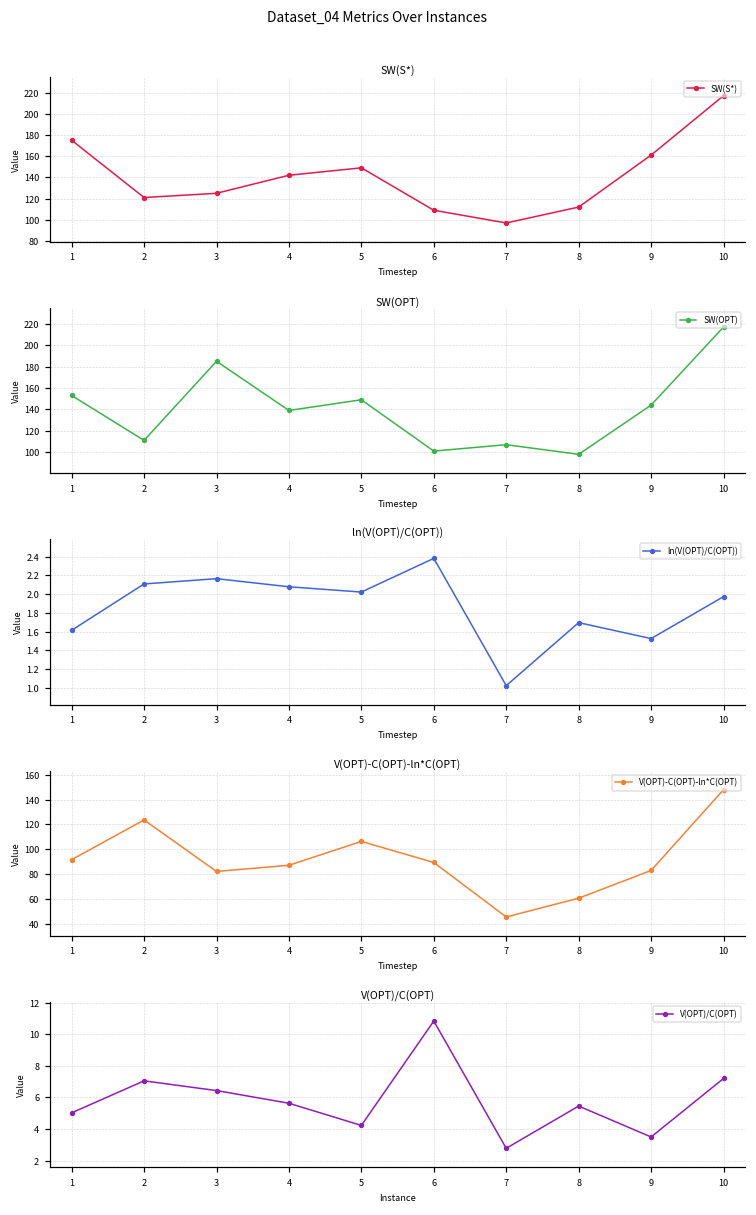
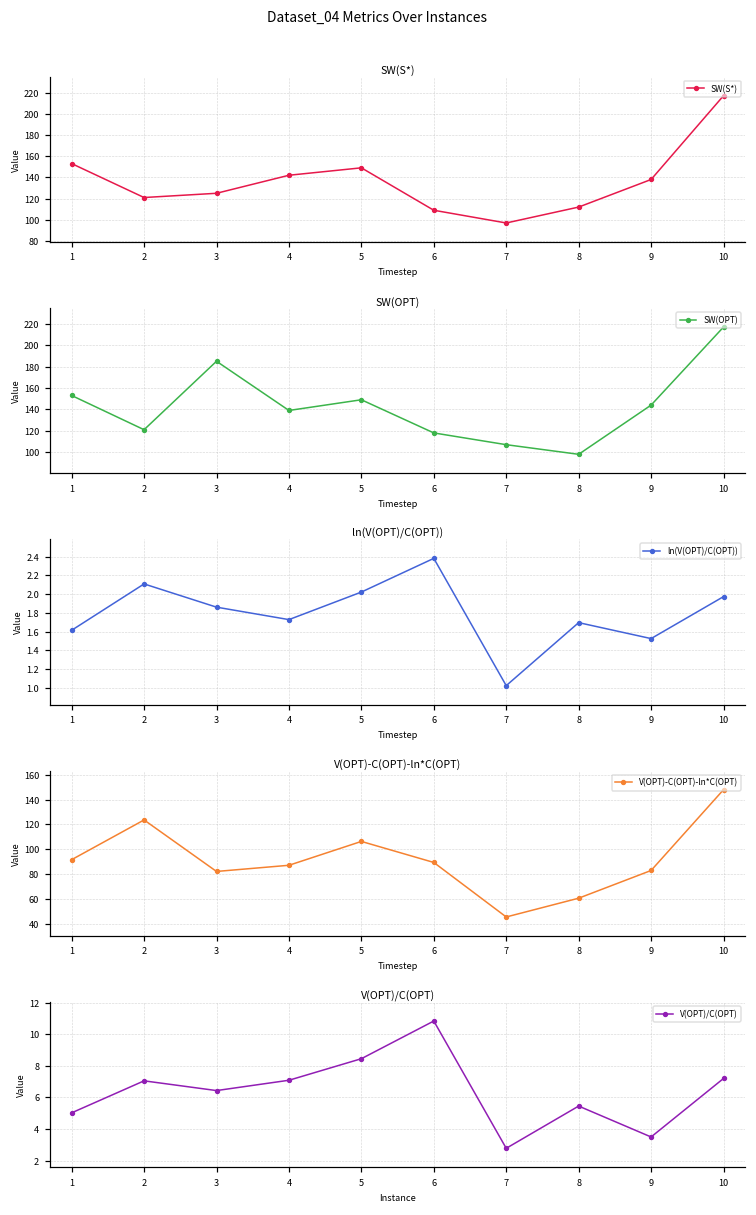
SW(S*), 1: 180 -> 150
SW(S*), 9: 160 -> 140
SW(OPT), 2: 110 -> 120
SW(OPT), 6: 100 -> 120
ln(V(OPT)/C(OPT)), 3: 2.2 -> 1.9
ln(V(OPT)/C(OPT)), 4: 2.1 -> 1.7
V(OPT)/C(OPT), 4: 5.6 -> 7.1
V(OPT)/C(OPT), 5: 4.2 -> 8.5
